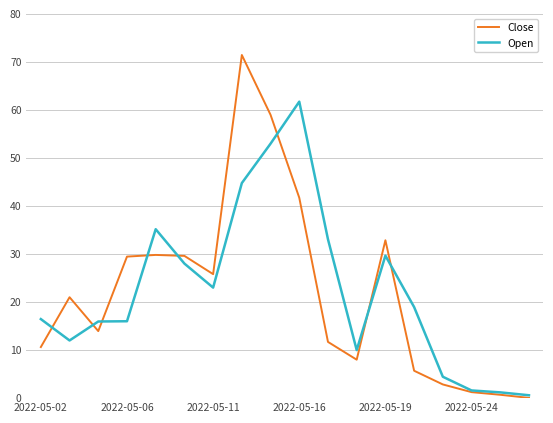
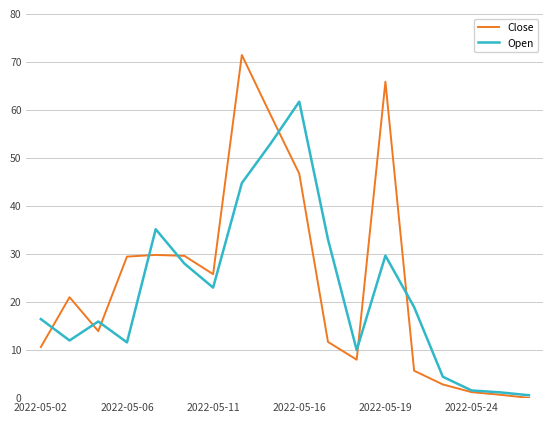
Open, 2022-05-06: 16 -> 12
Close, 2022-05-16: 42 -> 47
Close, 2022-05-19: 33 -> 66
